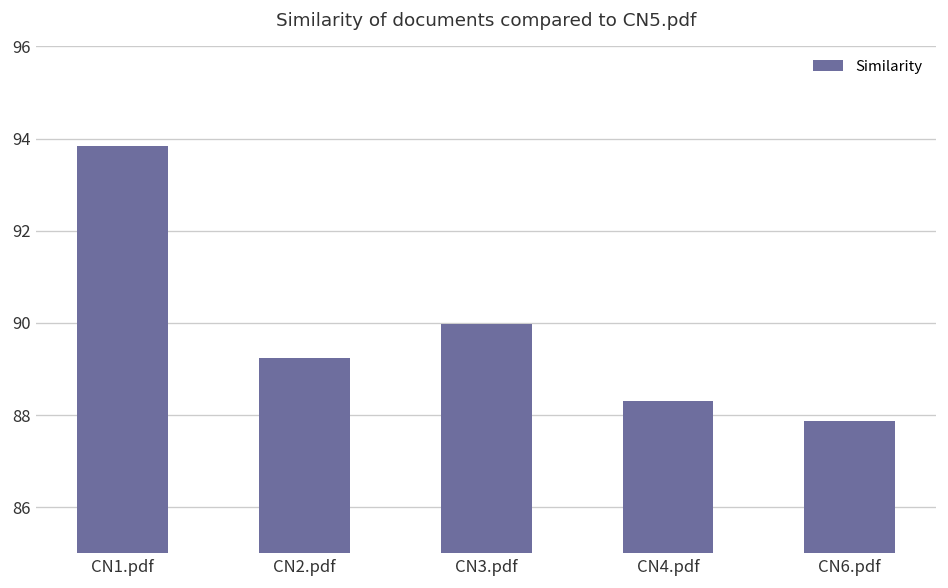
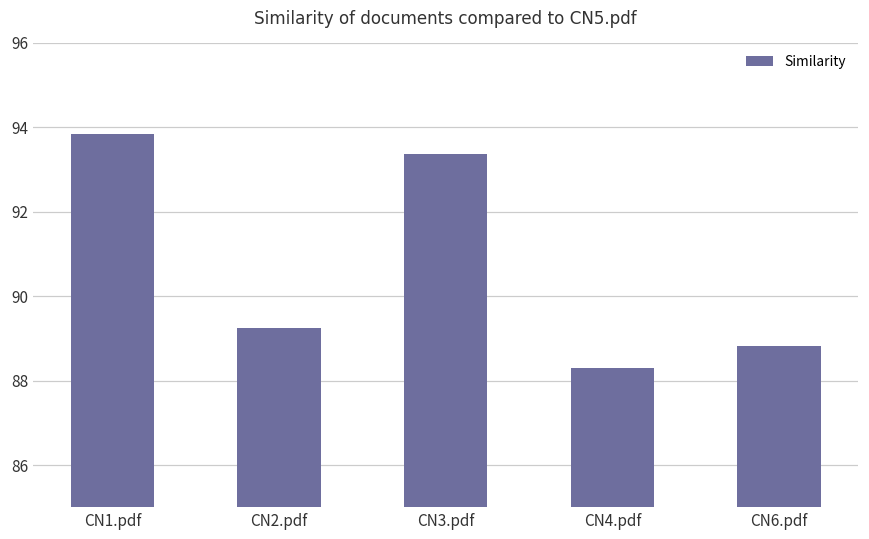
CN3.pdf: 90.0 -> 93.4
CN6.pdf: 87.9 -> 88.8
